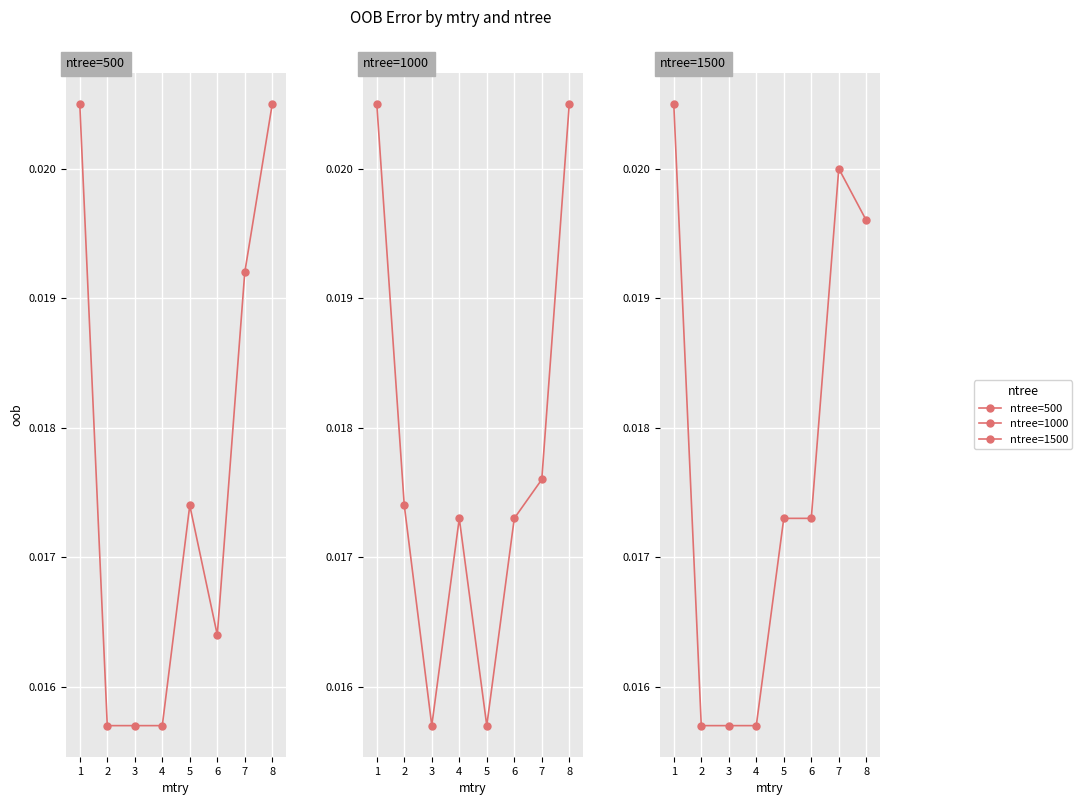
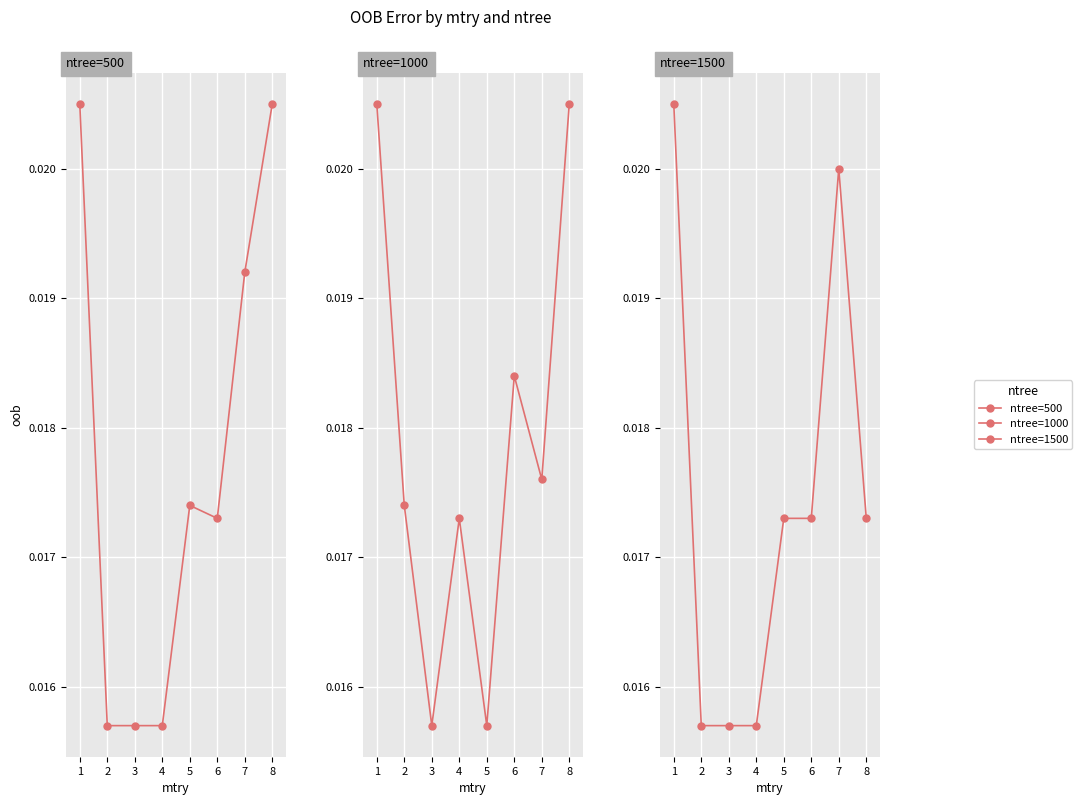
ntree=500, 6: 0.0164 -> 0.0173
ntree=1000, 6: 0.0173 -> 0.0184
ntree=1500, 8: 0.0196 -> 0.0173
